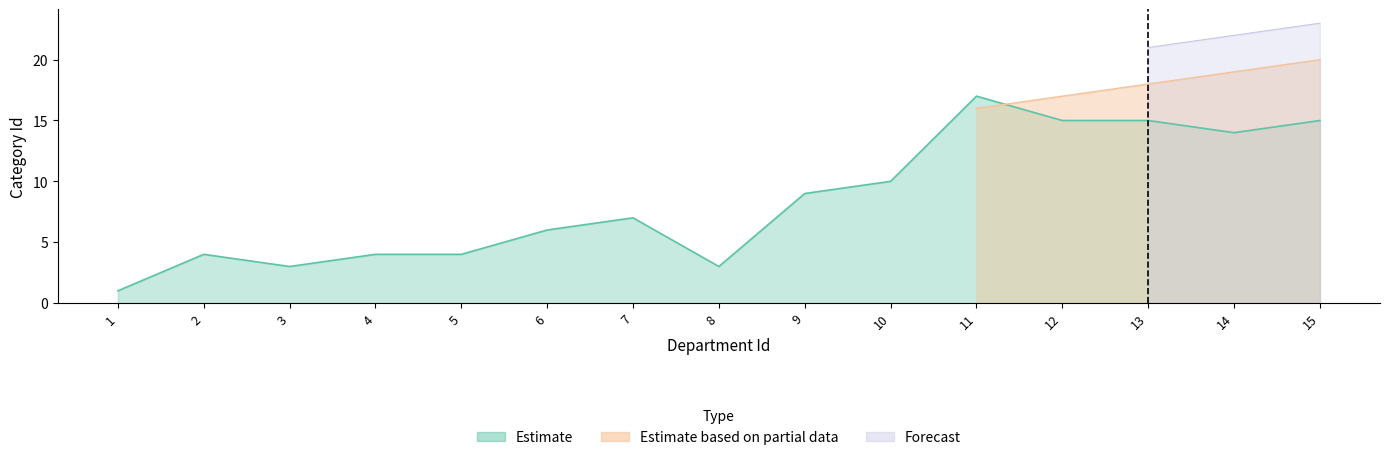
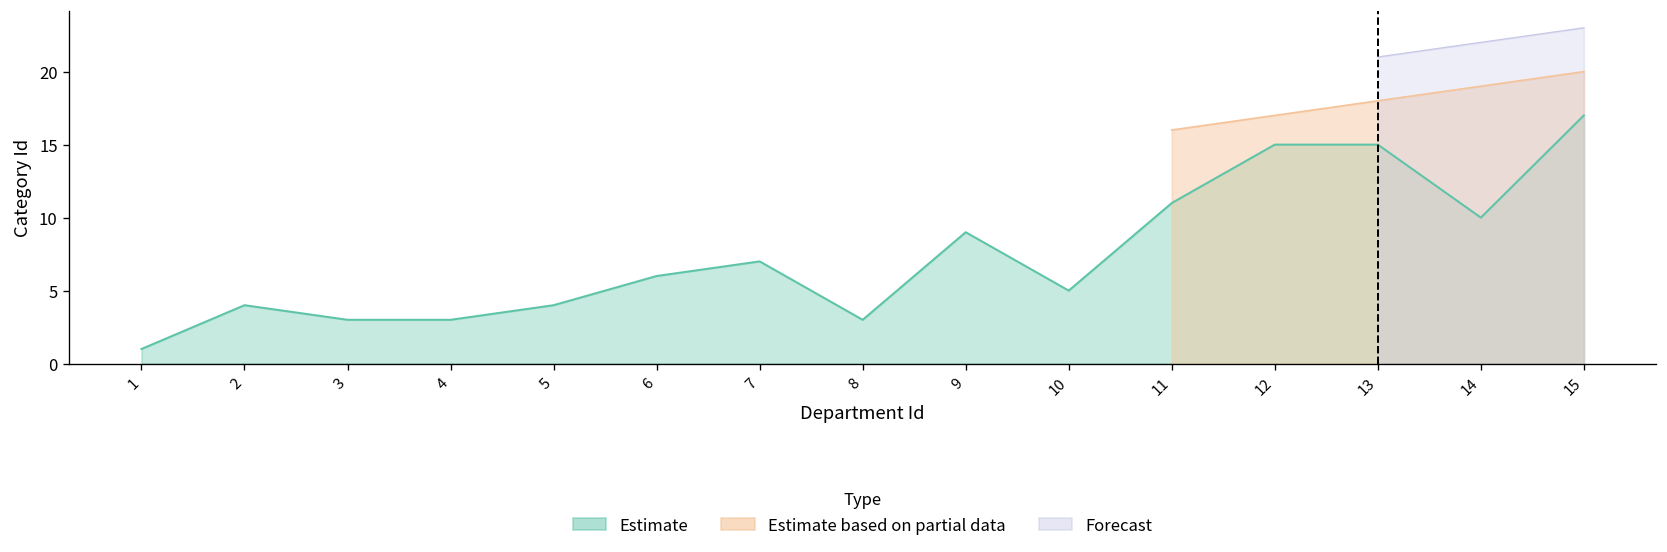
Estimate, 4: 4 -> 3
Estimate, 10: 10 -> 5
Estimate, 11: 17 -> 11
Estimate, 14: 14 -> 10
Estimate, 15: 15 -> 17
